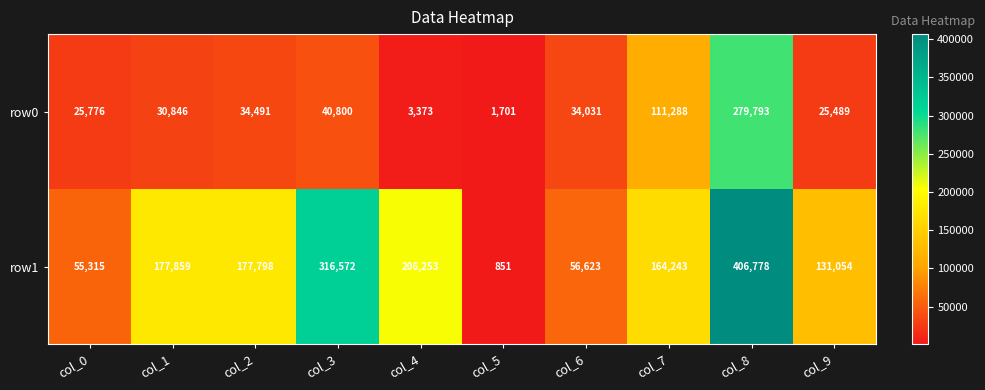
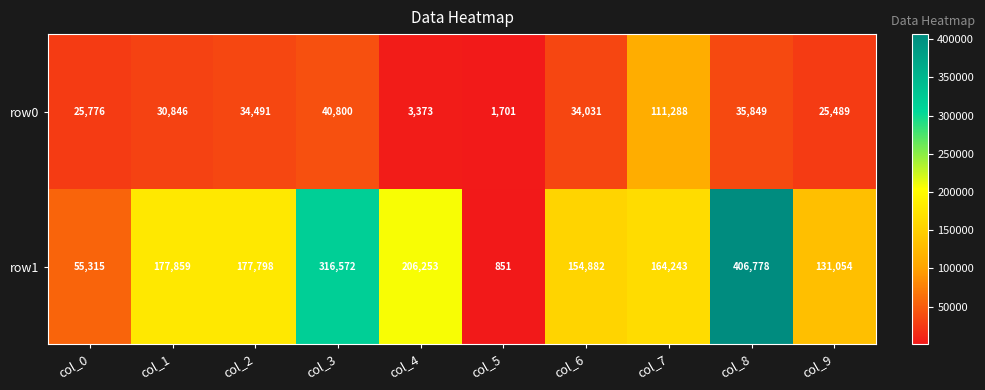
row0, col_8: 279,793 -> 35,849
row1, col_6: 56,623 -> 154,882
